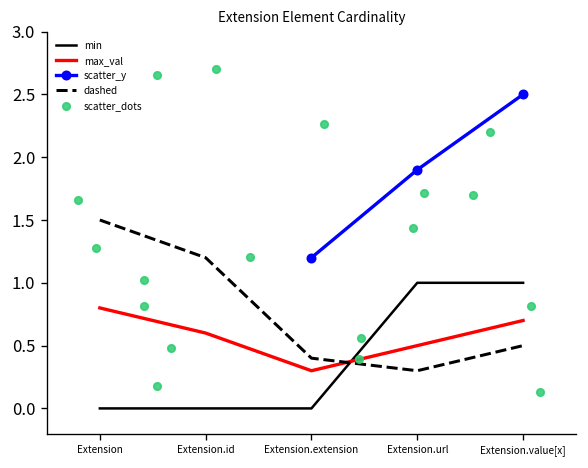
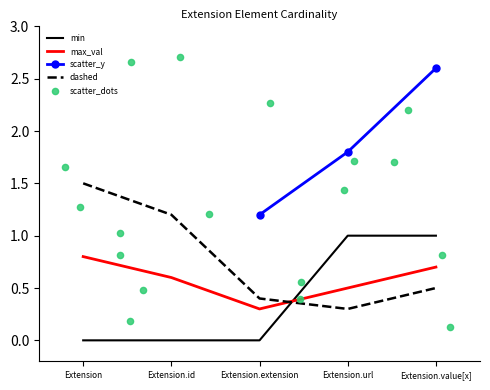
scatter_y, Extension.url: 1.9 -> 1.8
scatter_y, Extension.value[x]: 2.5 -> 2.6
